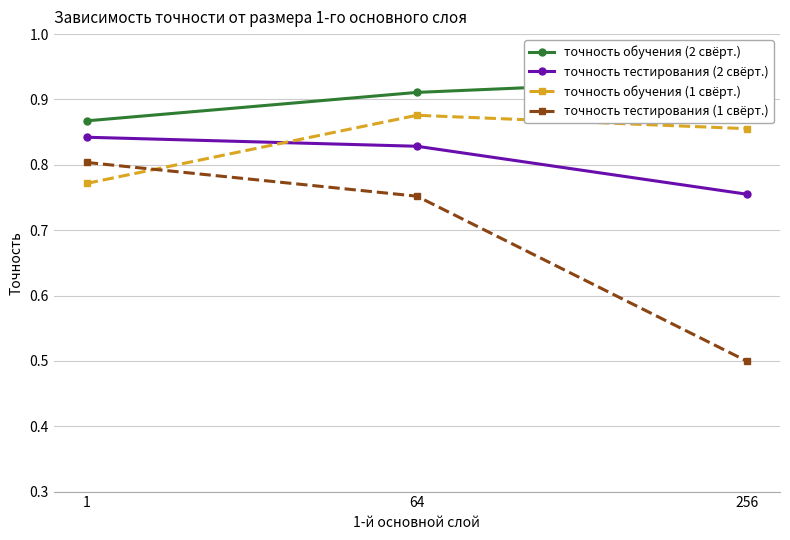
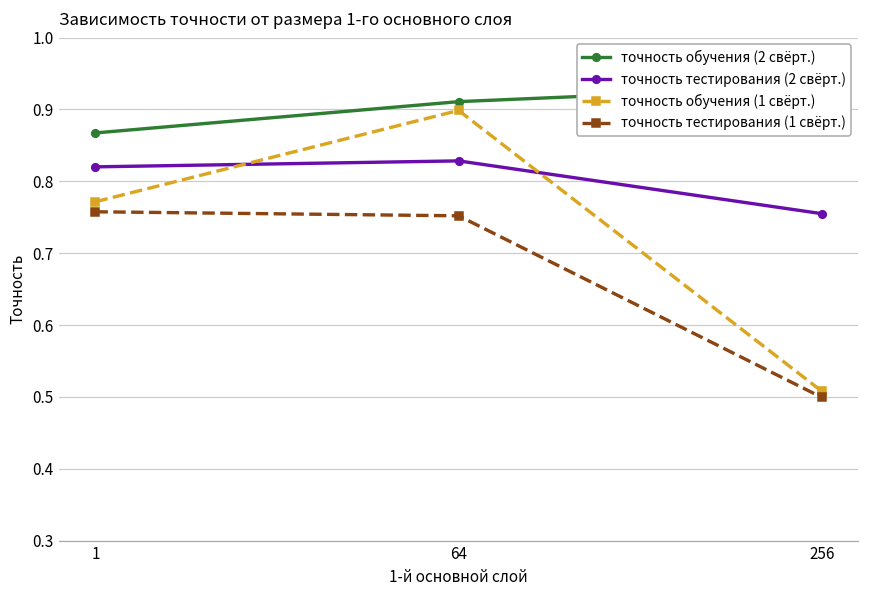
точность тестирования (2 свёрт.), 1: 0.84 -> 0.82
точность тестирования (1 свёрт.), 1: 0.80 -> 0.76
точность обучения (1 свёрт.), 64: 0.88 -> 0.90
точность обучения (1 свёрт.), 256: 0.86 -> 0.51
